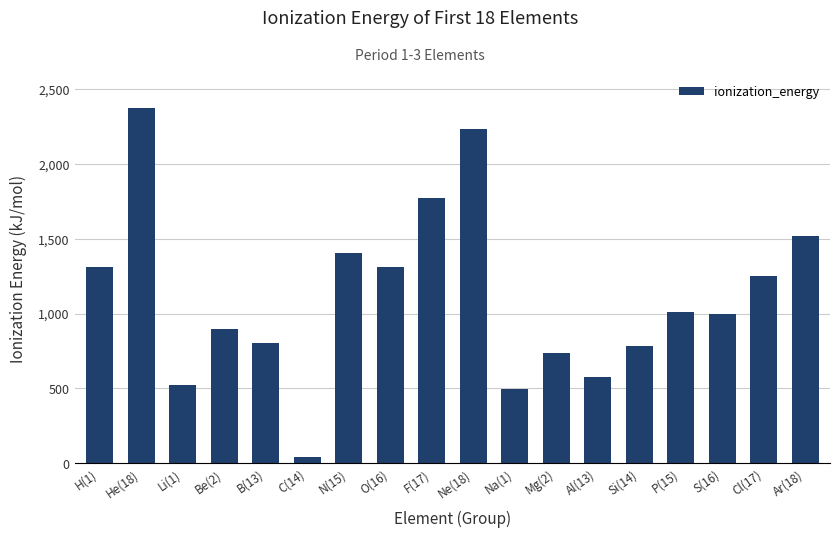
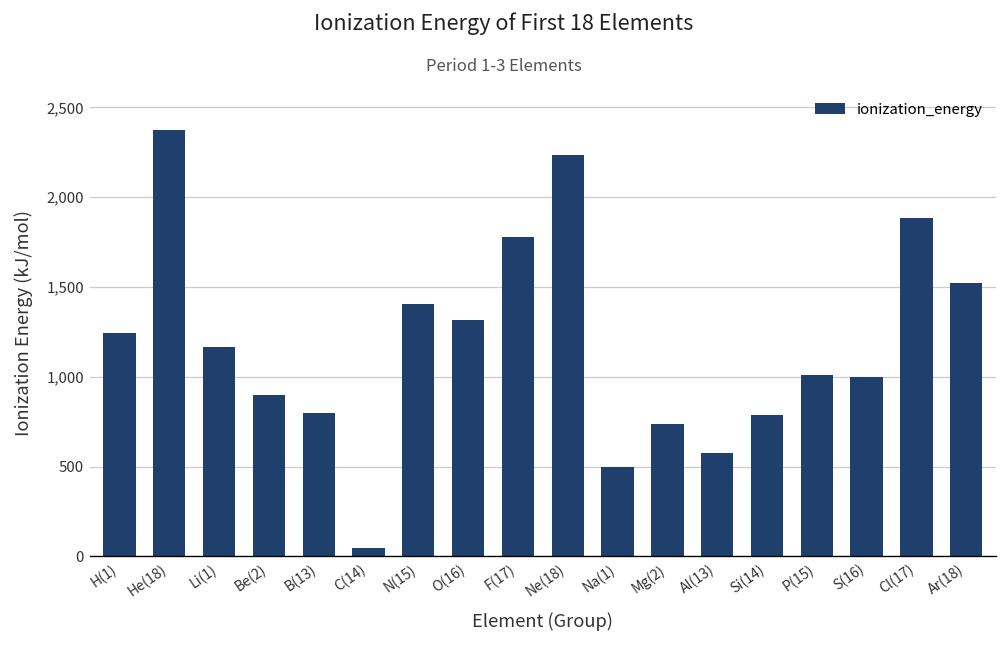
H(1): 1,310 -> 1,240
Li(1): 520 -> 1,160
Cl(17): 1,250 -> 1,880
